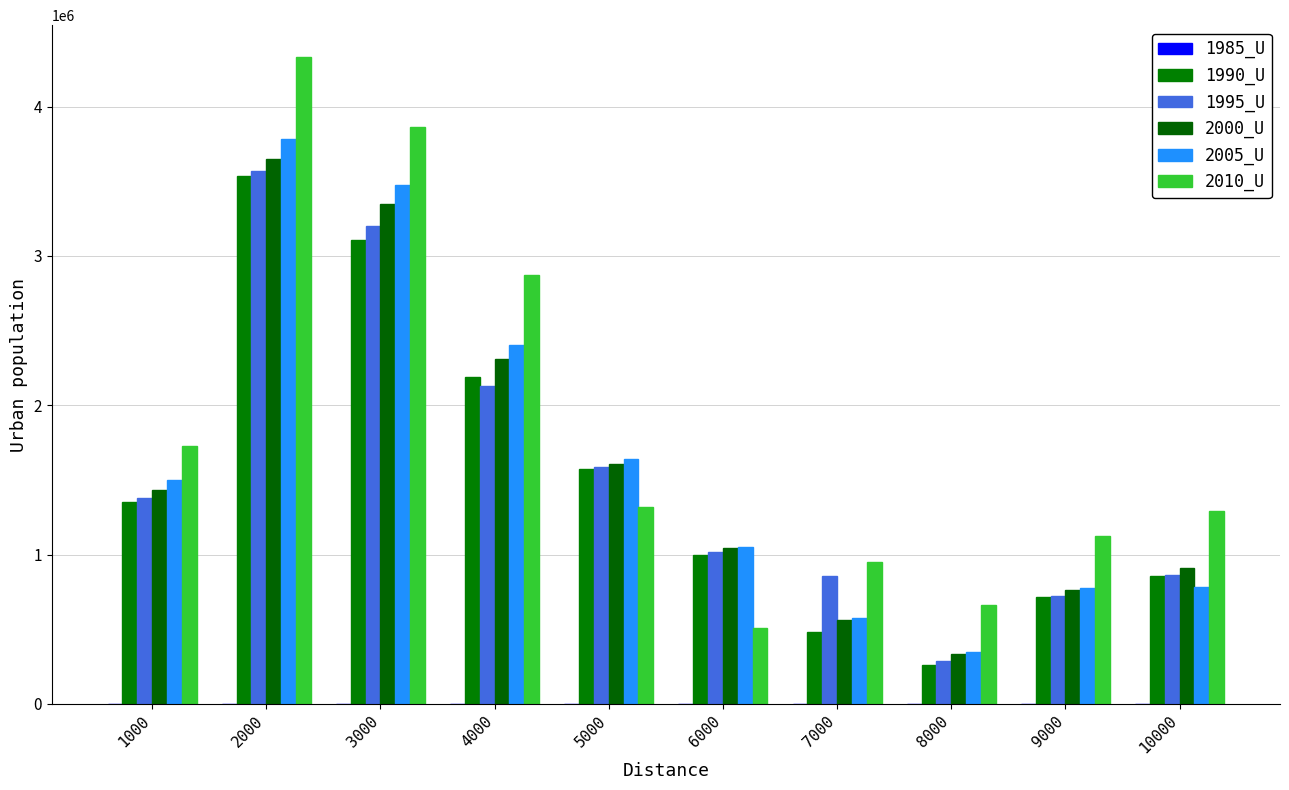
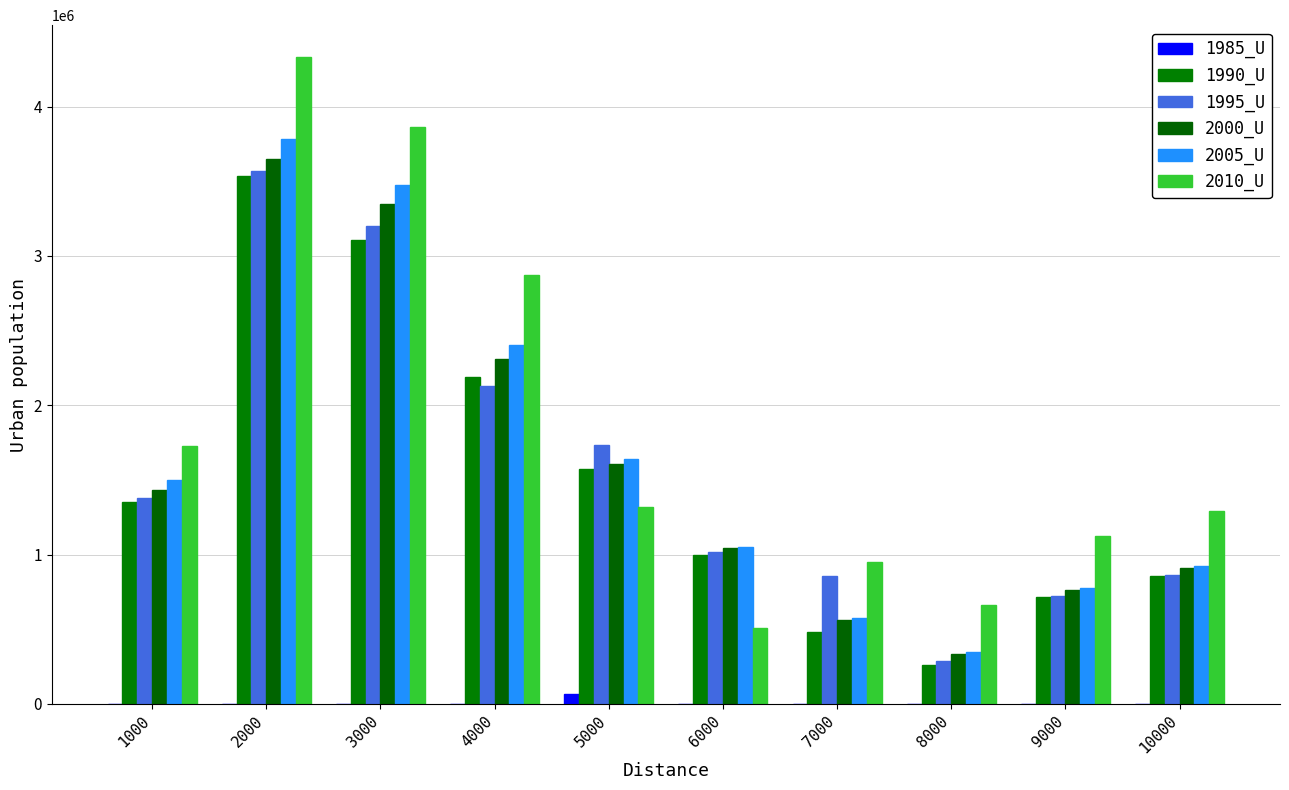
1985_U, 5000: 0 -> 70000
1995_U, 5000: 1590000 -> 1730000
2005_U, 10000: 780000 -> 920000
